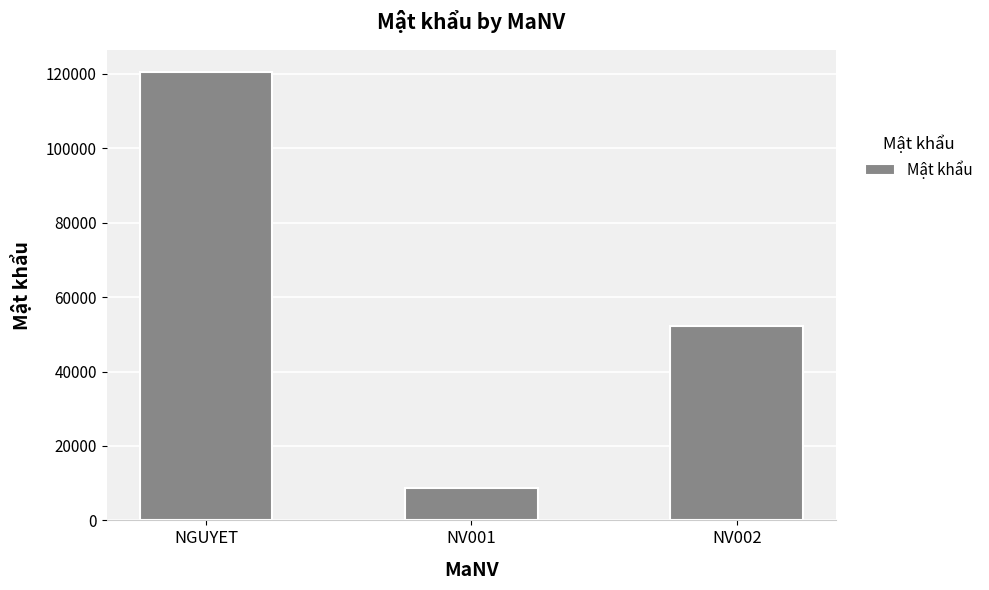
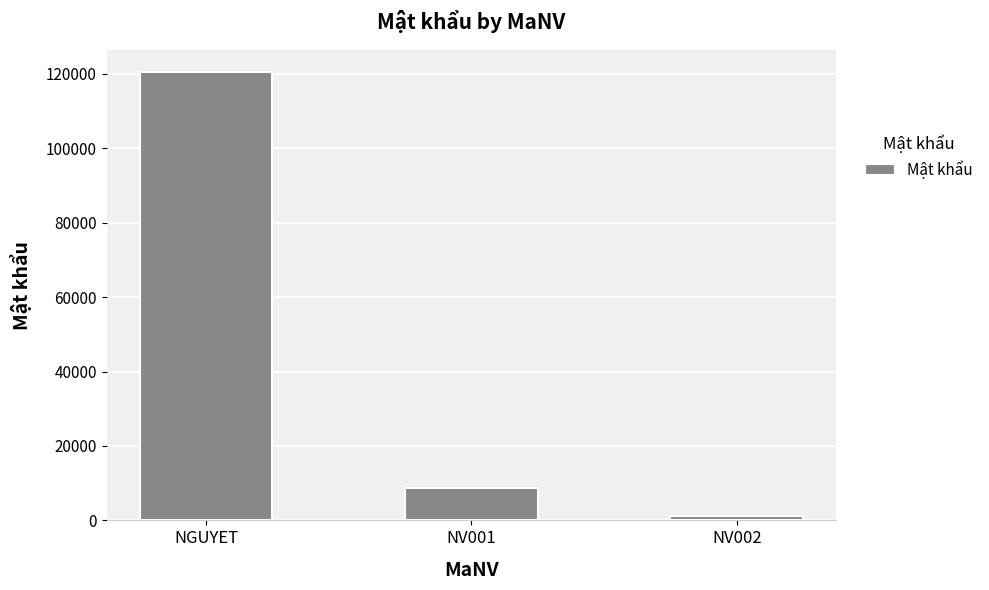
NV002: 52000 -> 1000
